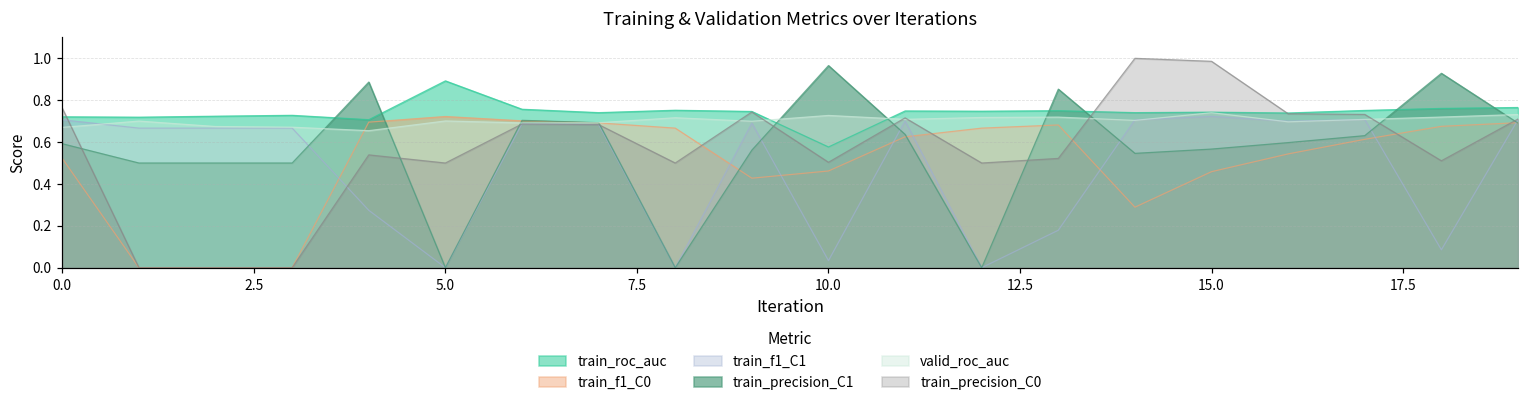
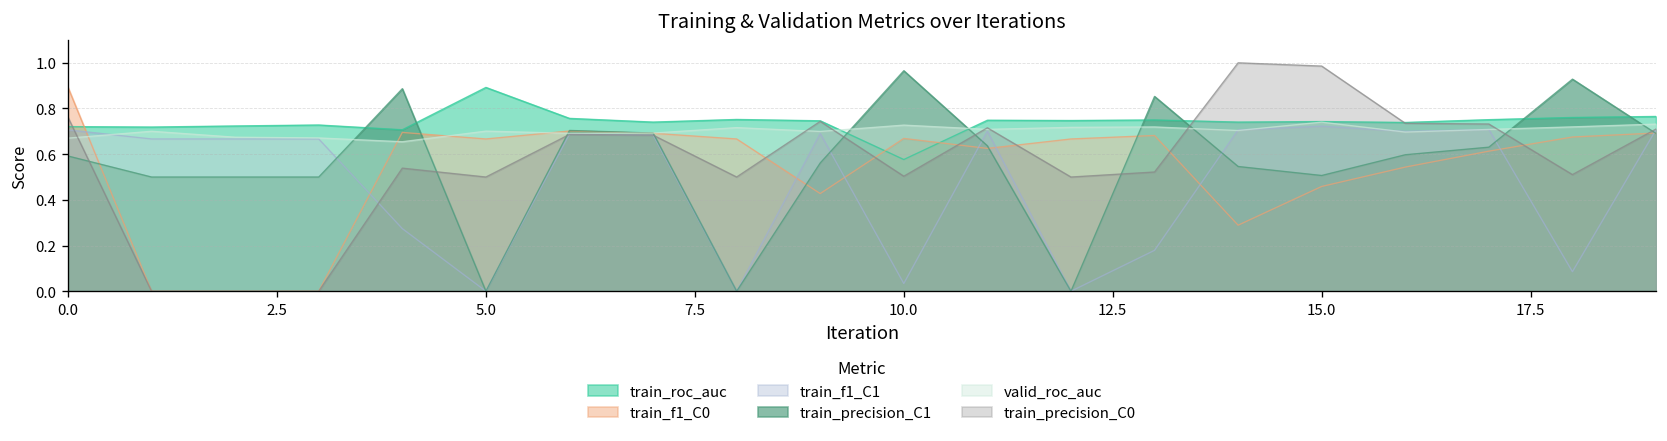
train_f1_C0, 0.0: 0.52 -> 0.89
train_f1_C0, 5.0: 0.72 -> 0.67
train_f1_C0, 10.0: 0.46 -> 0.67
train_precision_C1, 15.0: 0.57 -> 0.51
